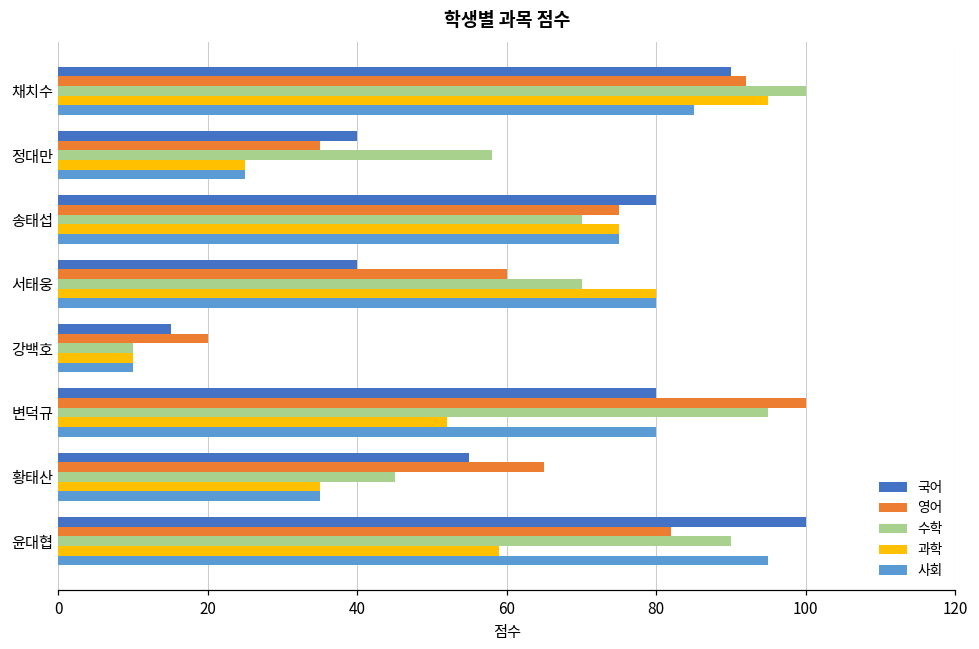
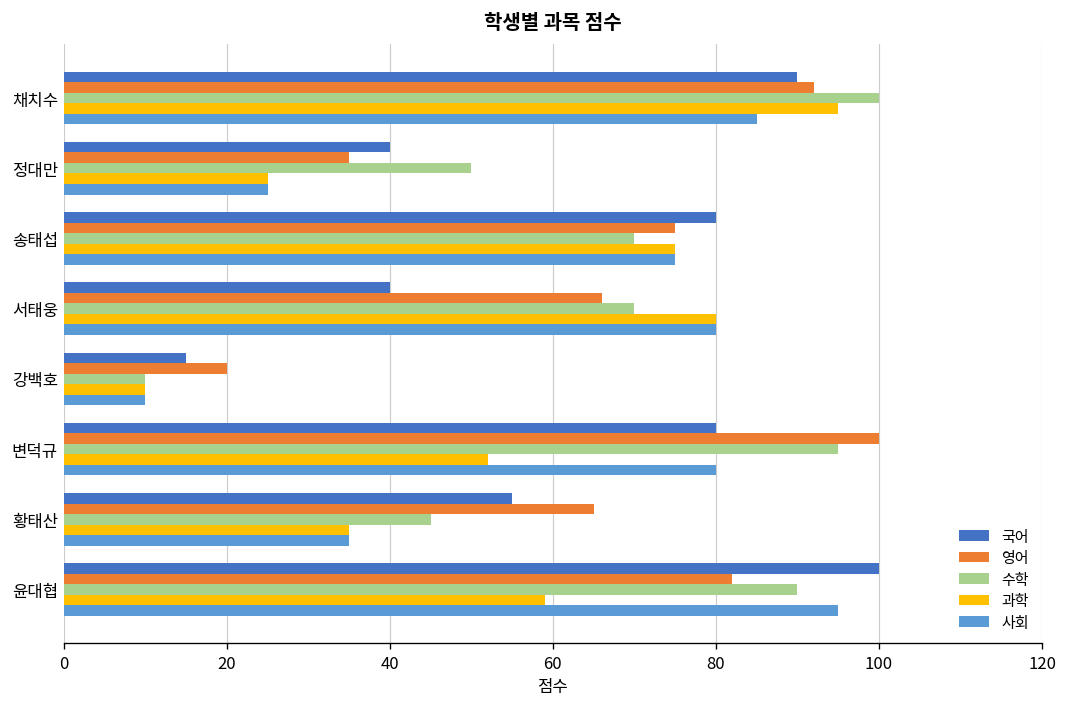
수학, 정대만: 58 -> 50
영어, 서태웅: 60 -> 66
